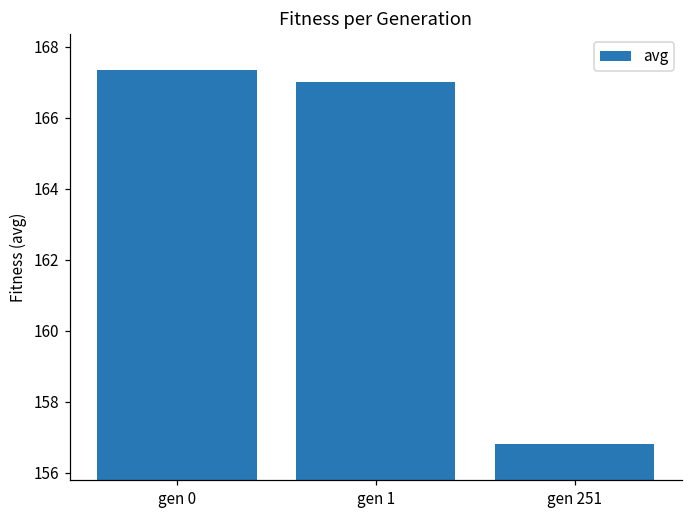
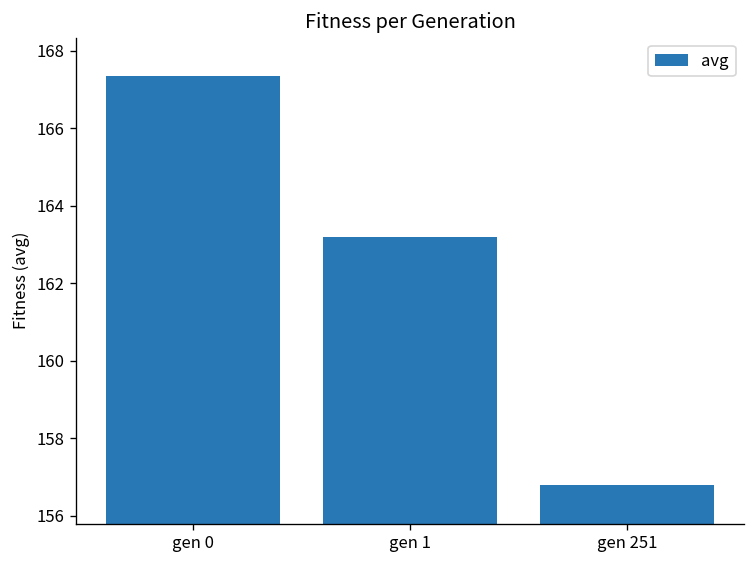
gen 1: 167.0 -> 163.2
